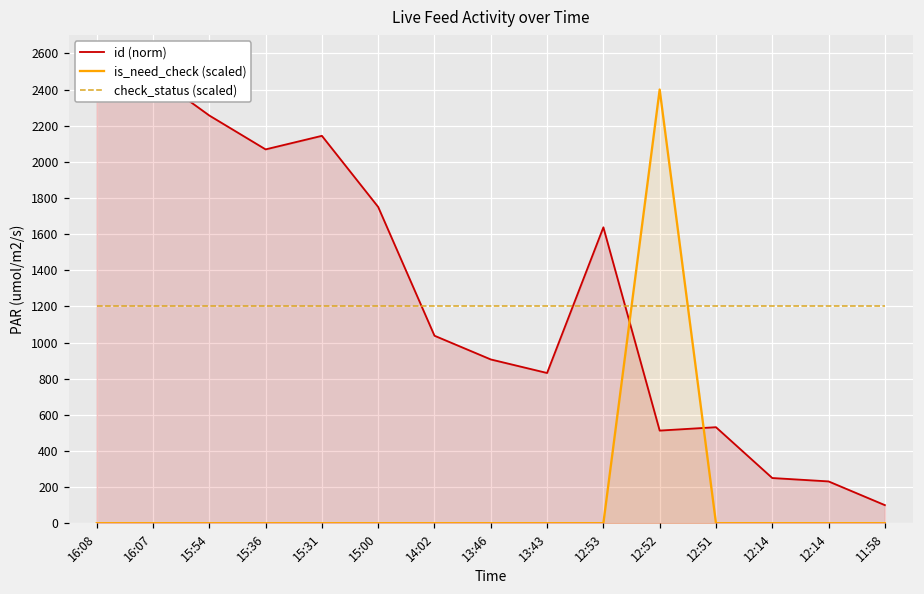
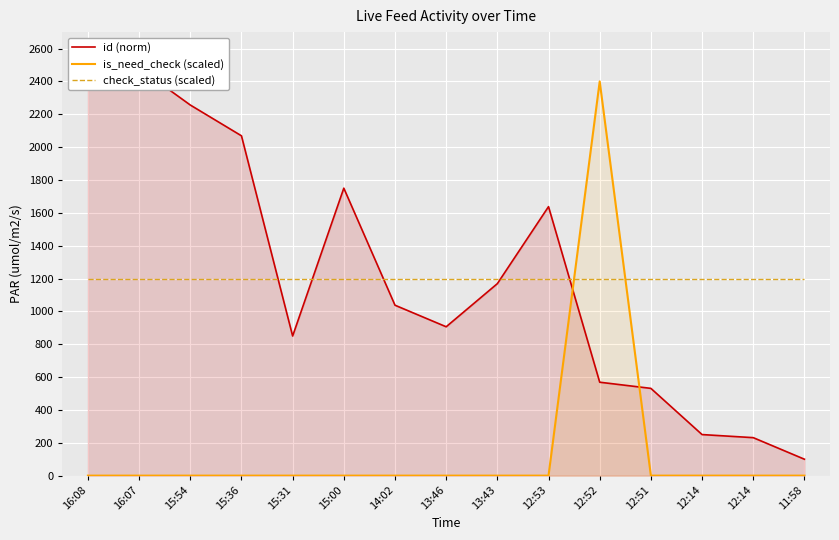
id (norm), 15:31: 2140 -> 850
id (norm), 13:43: 830 -> 1170
id (norm), 12:52: 510 -> 570
